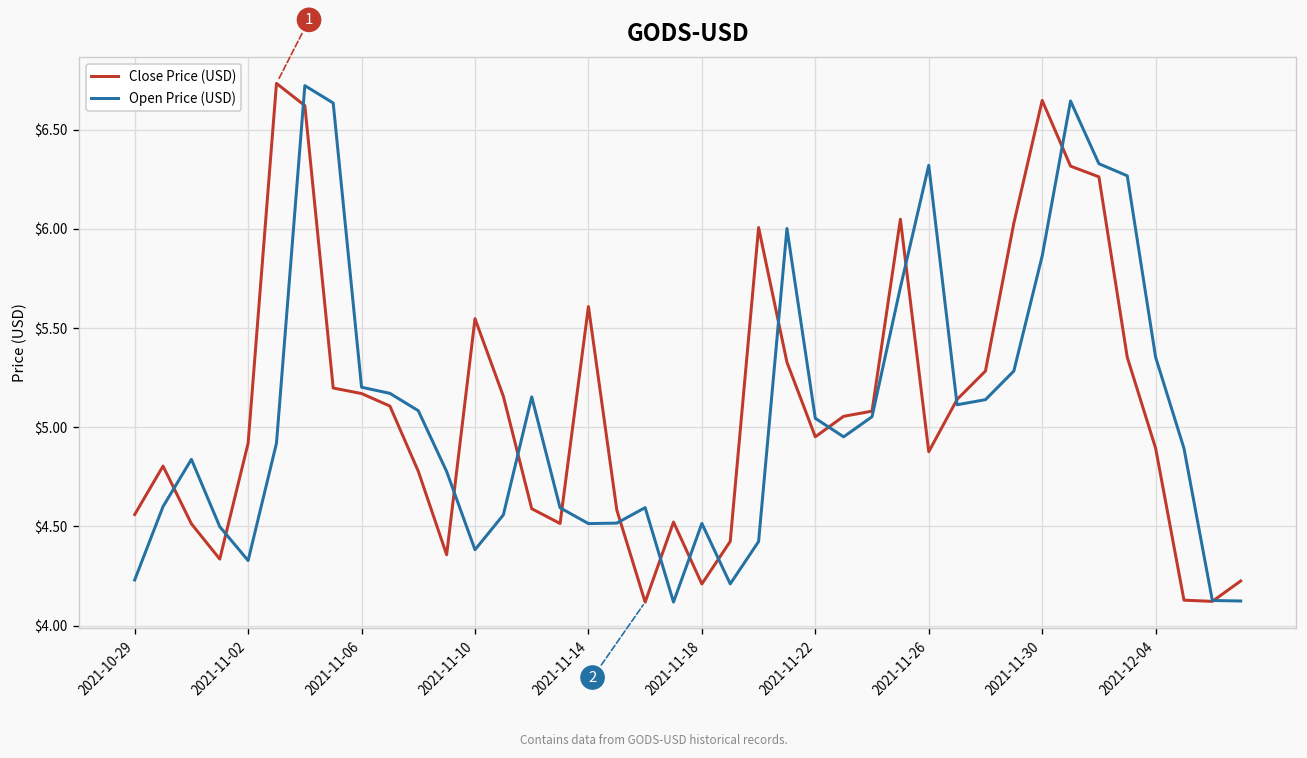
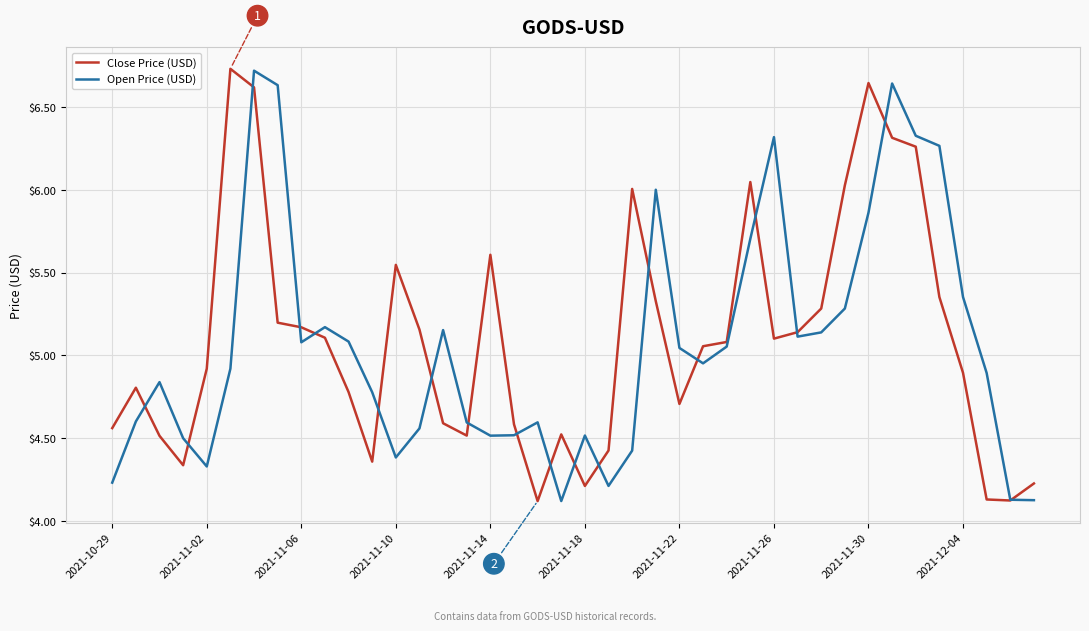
Open Price (USD), 2021-11-06: $5.20 -> $5.08
Close Price (USD), 2021-11-22: $4.95 -> $4.71
Close Price (USD), 2021-11-26: $4.88 -> $5.10
